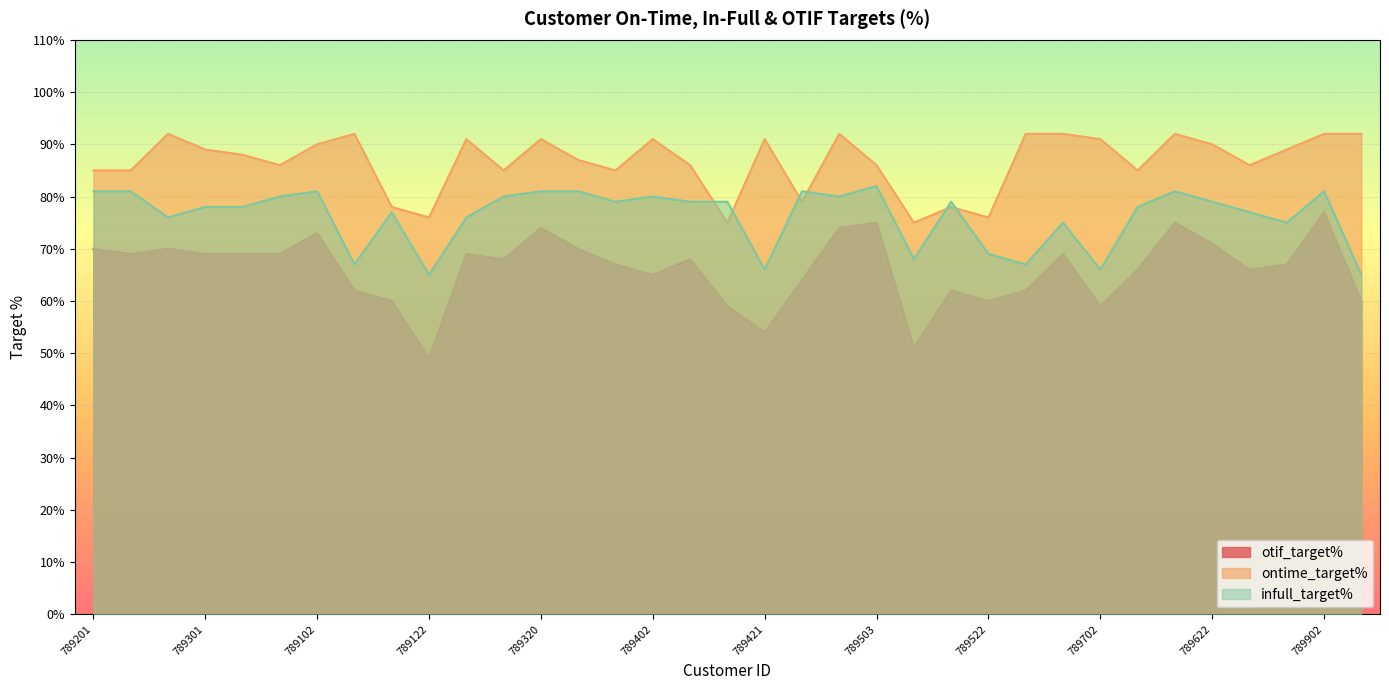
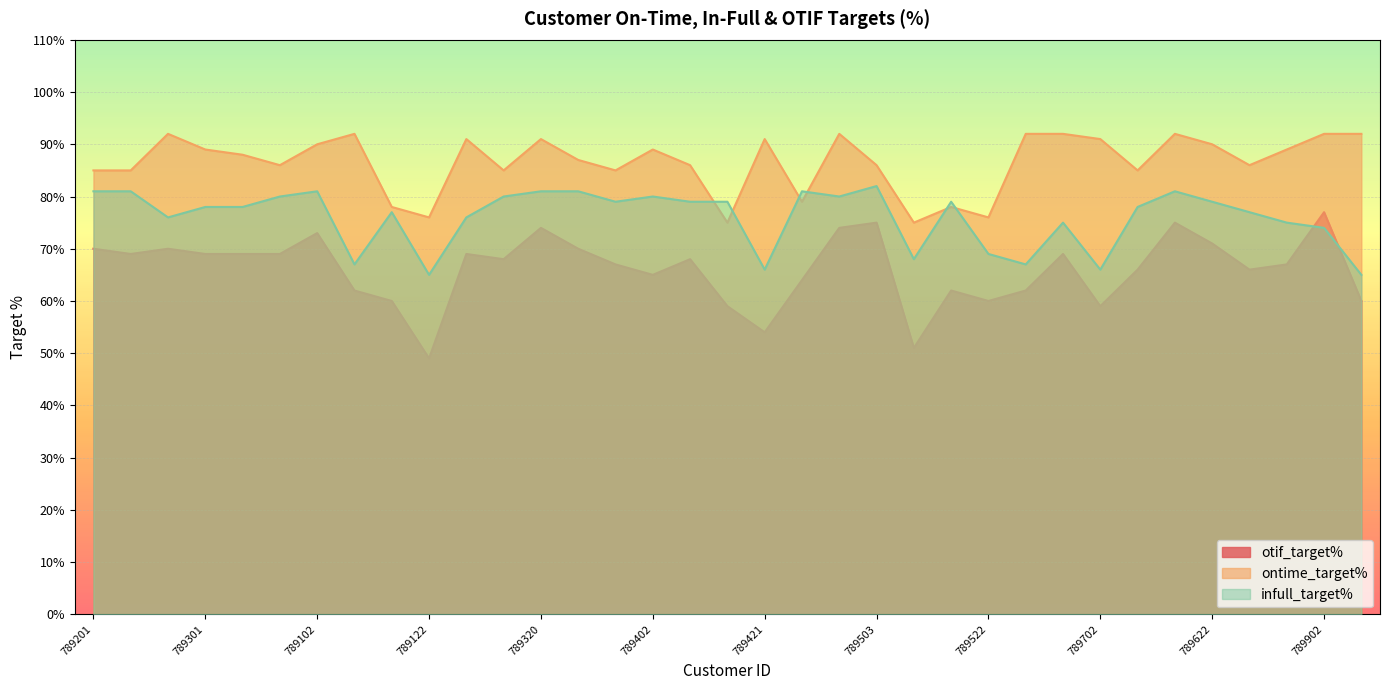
ontime_target%, 789402: 91% -> 89%
infull_target%, 789902: 81% -> 74%
